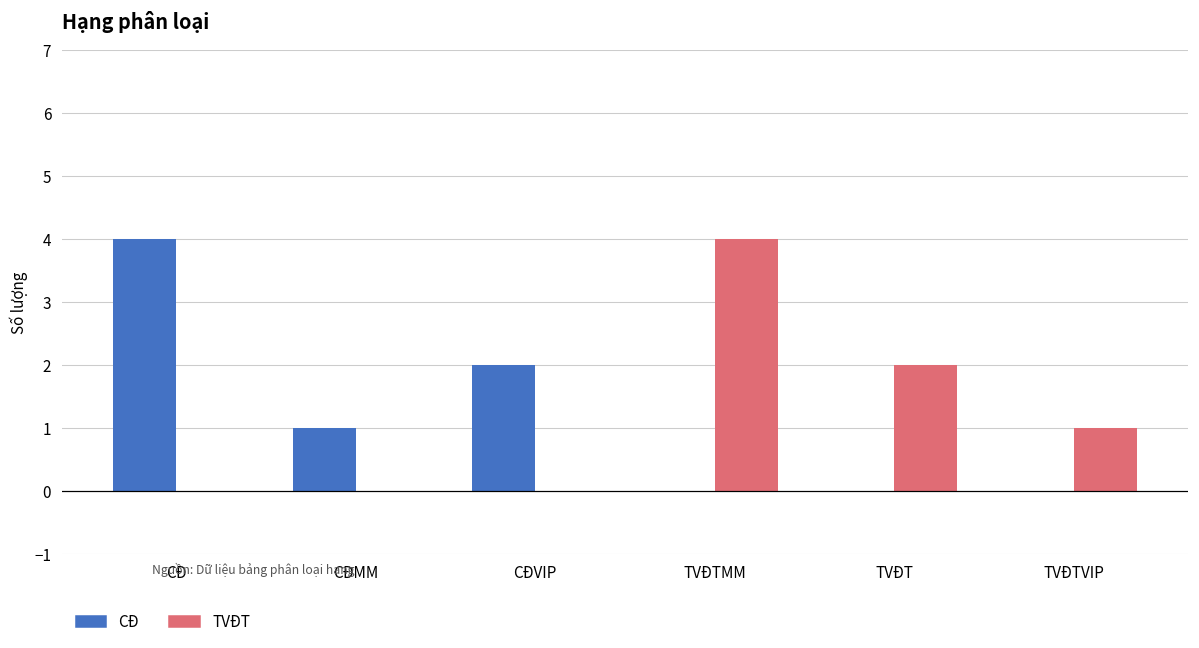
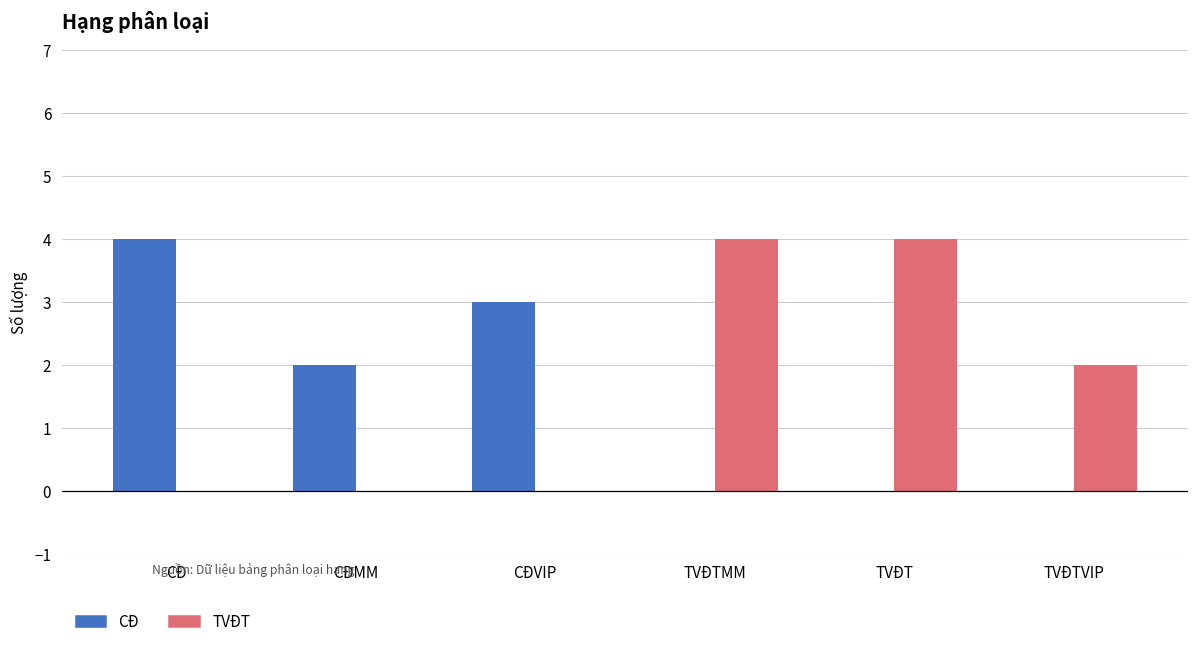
CĐ, CĐMM: 1 -> 2
CĐ, CĐVIP: 2 -> 3
TVĐT, TVĐT: 2 -> 4
TVĐT, TVĐTVIP: 1 -> 2
